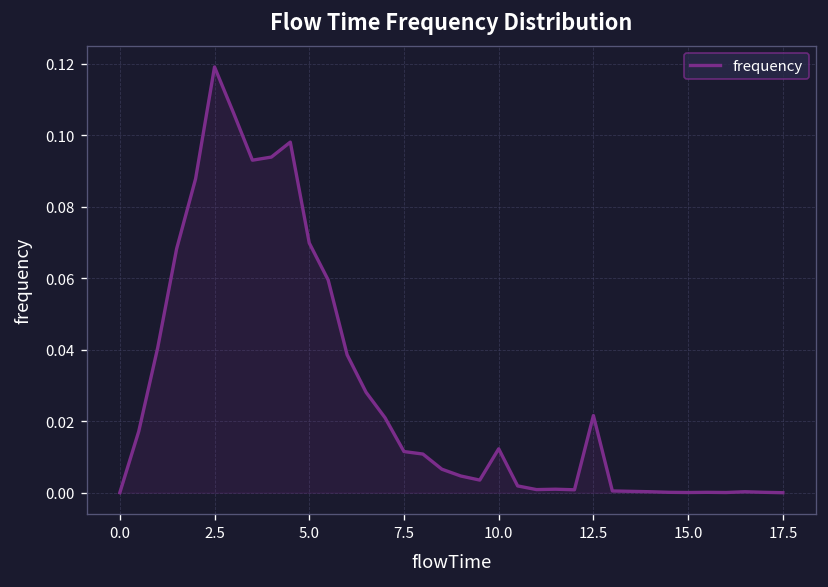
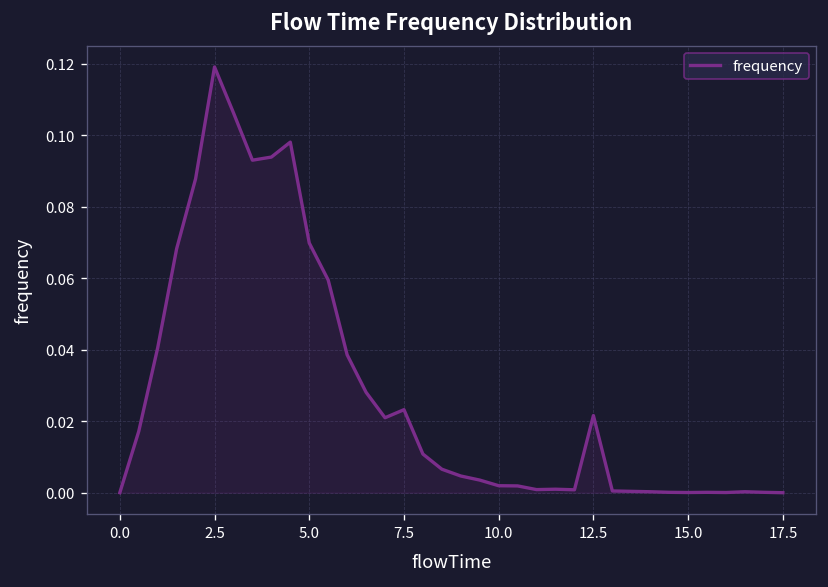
7.5: 0.012 -> 0.023
10.0: 0.012 -> 0.002
